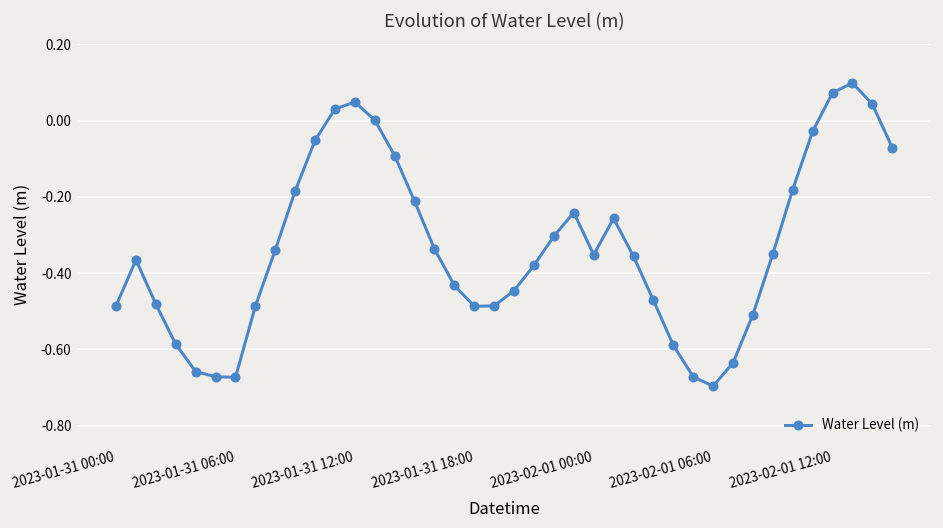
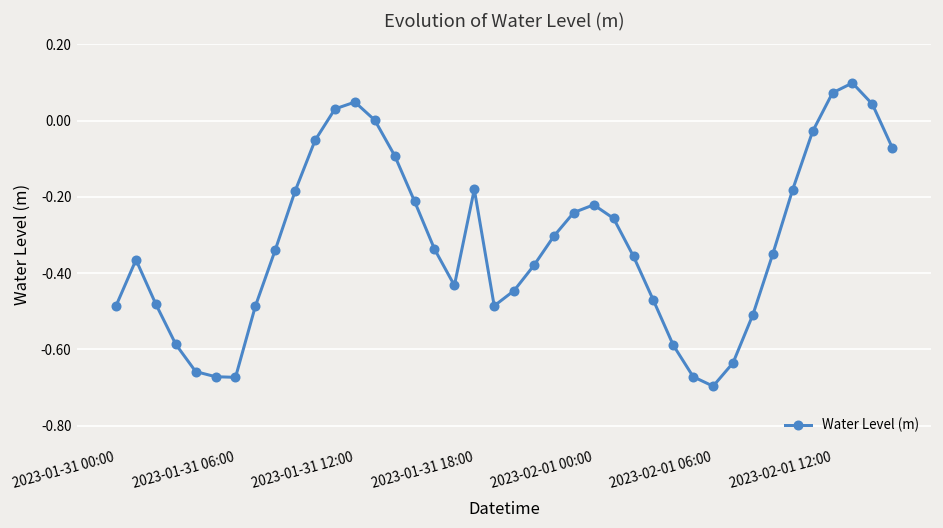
2023-01-31 18:00: -0.49 -> -0.18
2023-02-01 00:00: -0.35 -> -0.22
